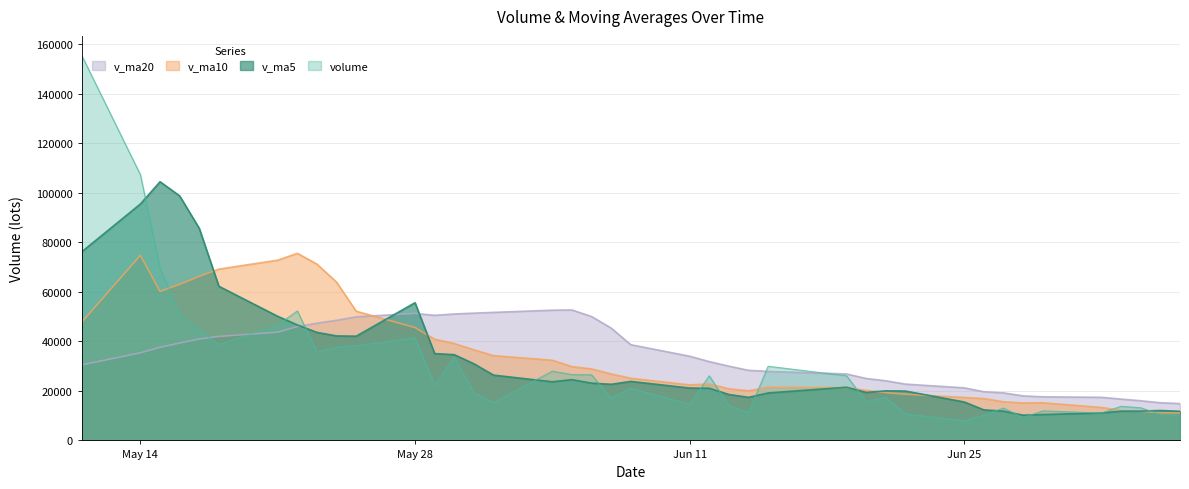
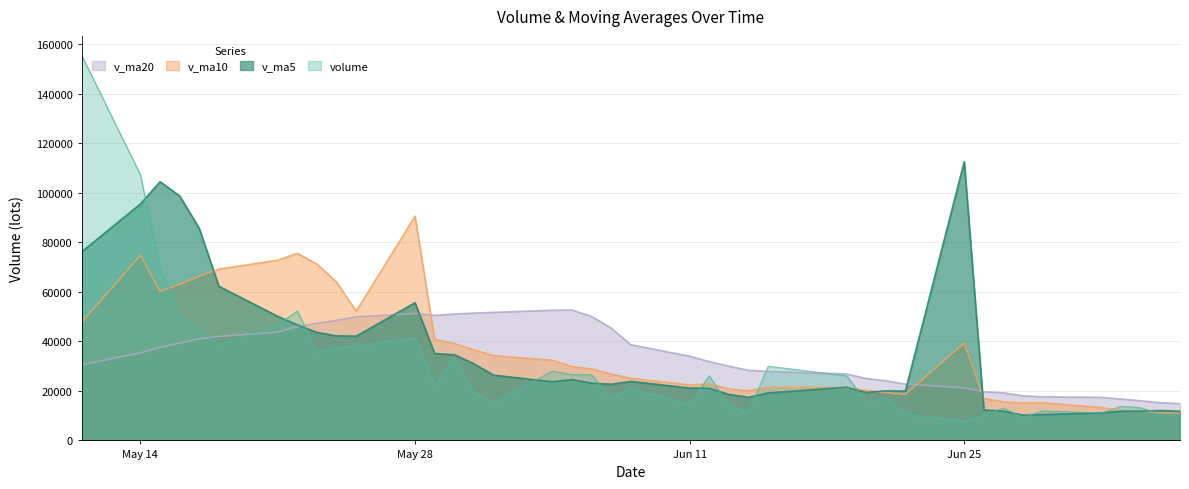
v_ma10, May 28: 46000 -> 91000
v_ma10, Jun 25: 17000 -> 39000
v_ma5, Jun 25: 16000 -> 113000
